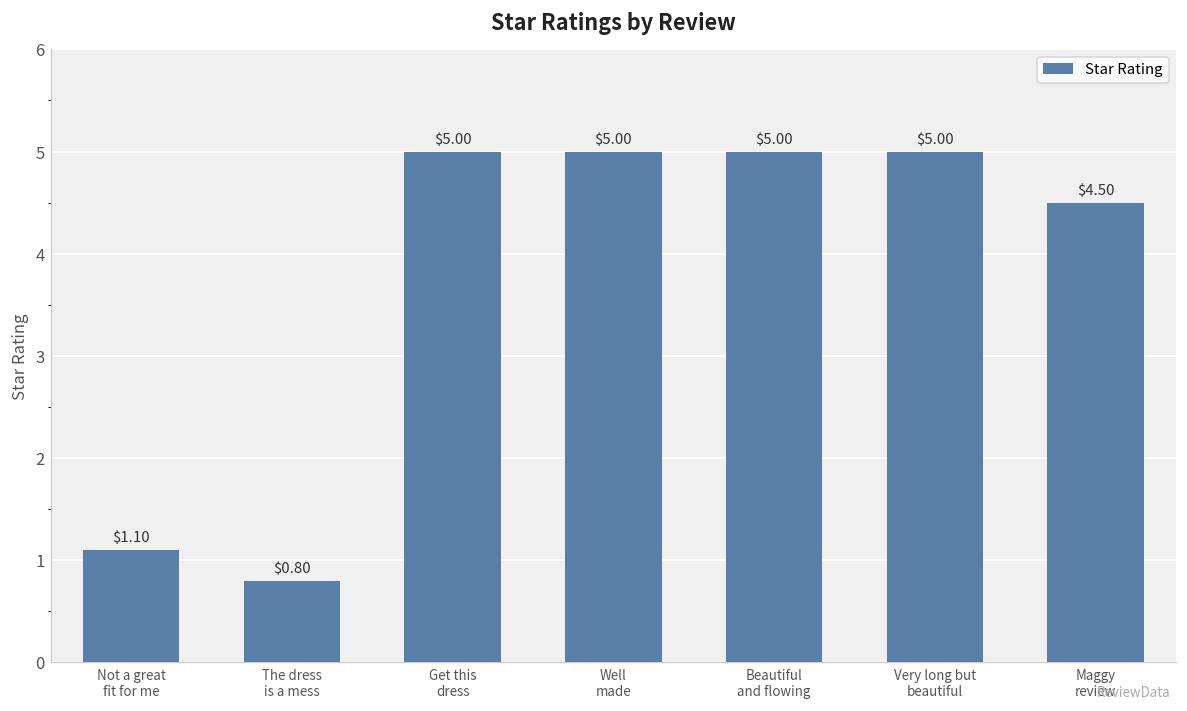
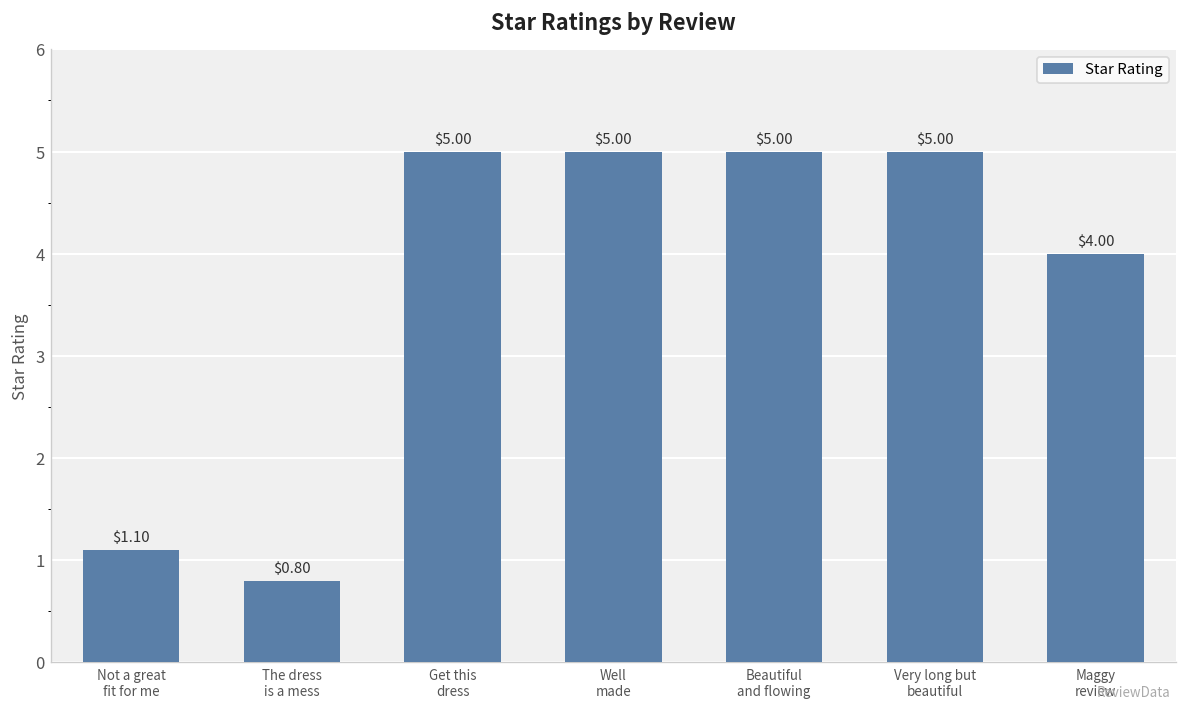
Maggy review: $4.50 -> $4.00
